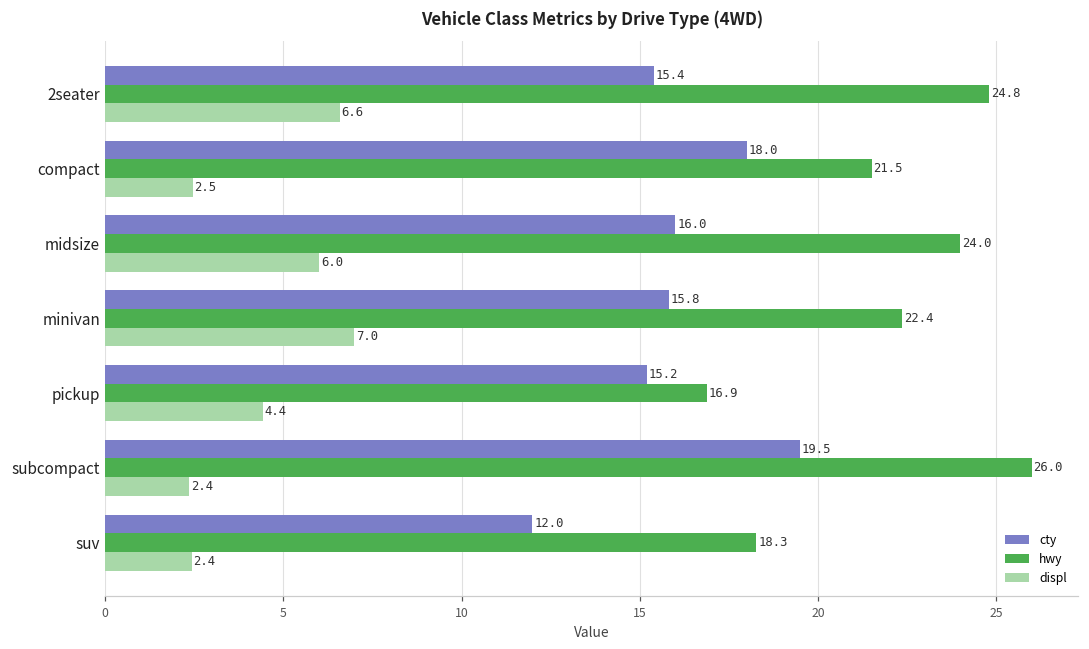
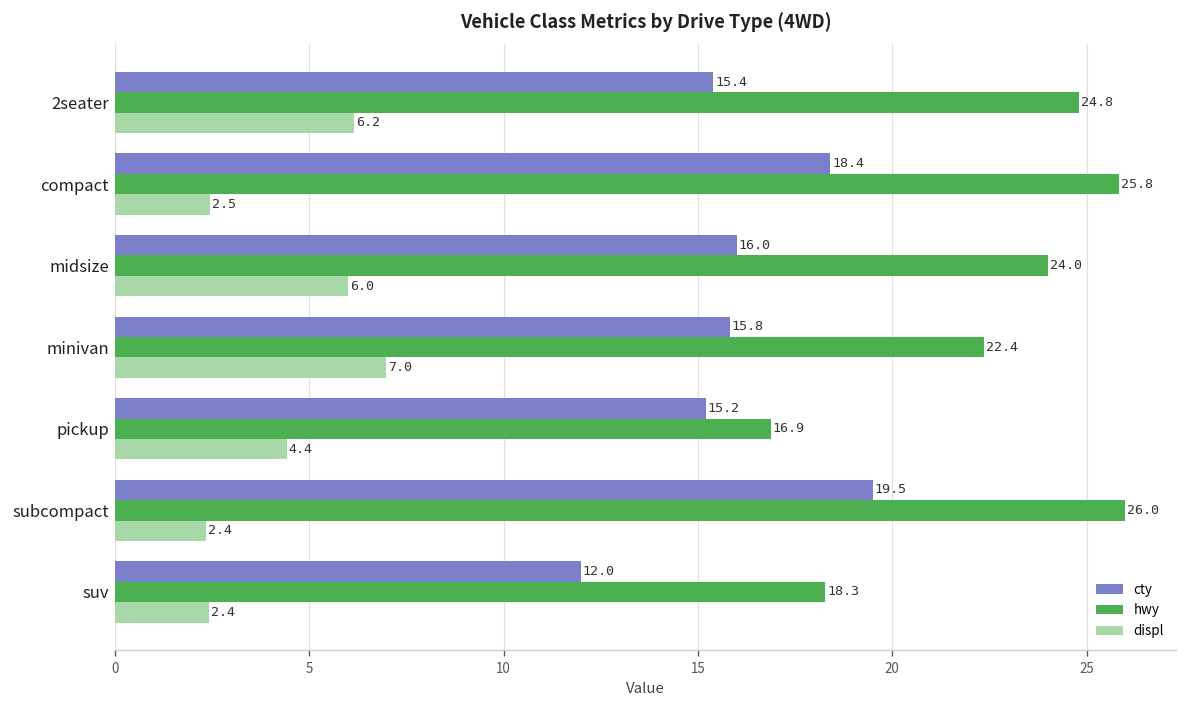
displ, 2seater: 6.6 -> 6.2
cty, compact: 18.0 -> 18.4
hwy, compact: 21.5 -> 25.8
